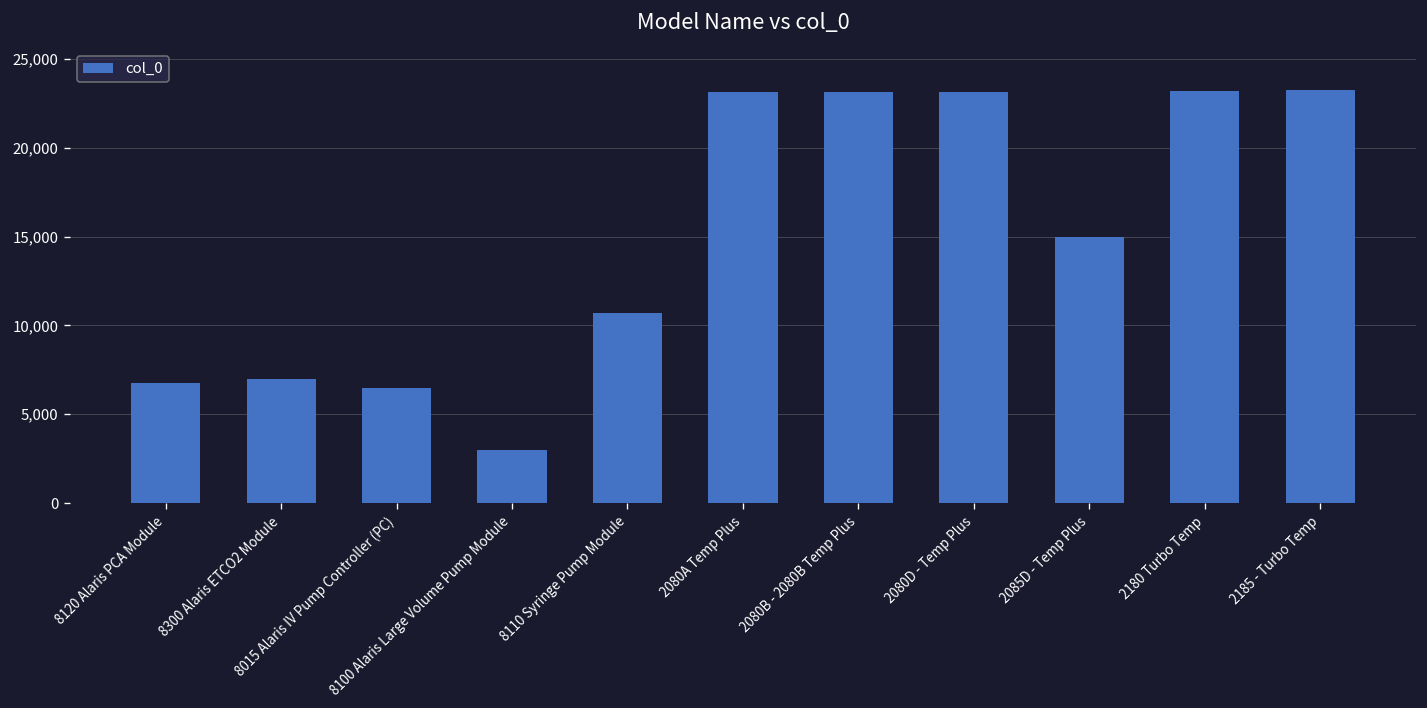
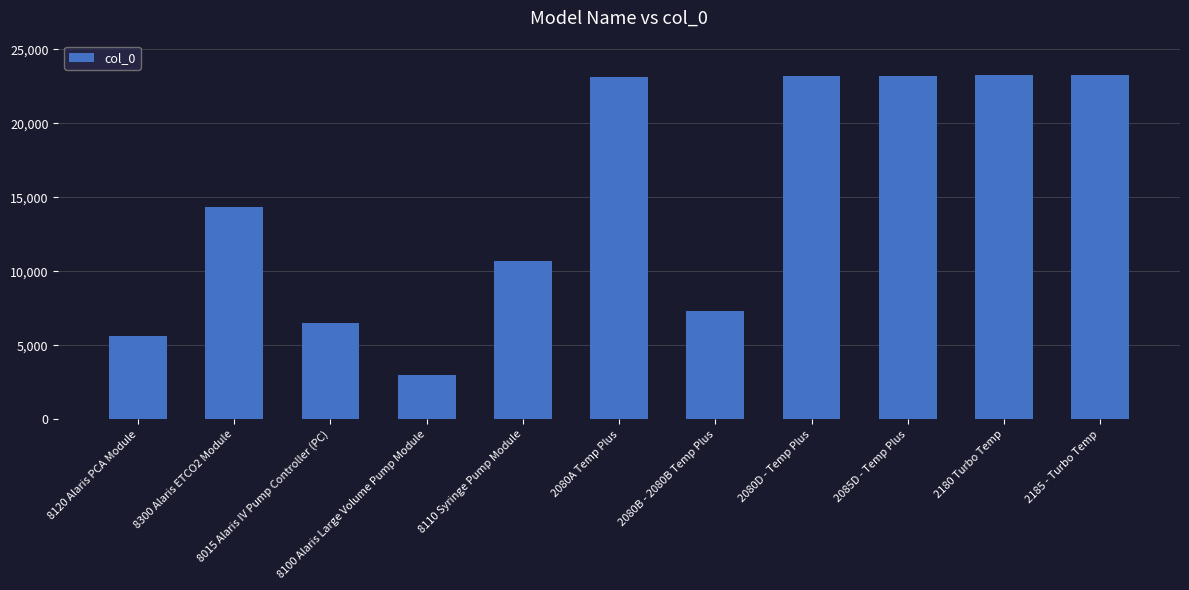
8120 Alaris PCA Module: 6,800 -> 5,700
8300 Alaris ETCO2 Module: 7,000 -> 14,300
2080B - 2080B Temp Plus: 23,200 -> 7,300
2085D - Temp Plus: 15,000 -> 23,200
